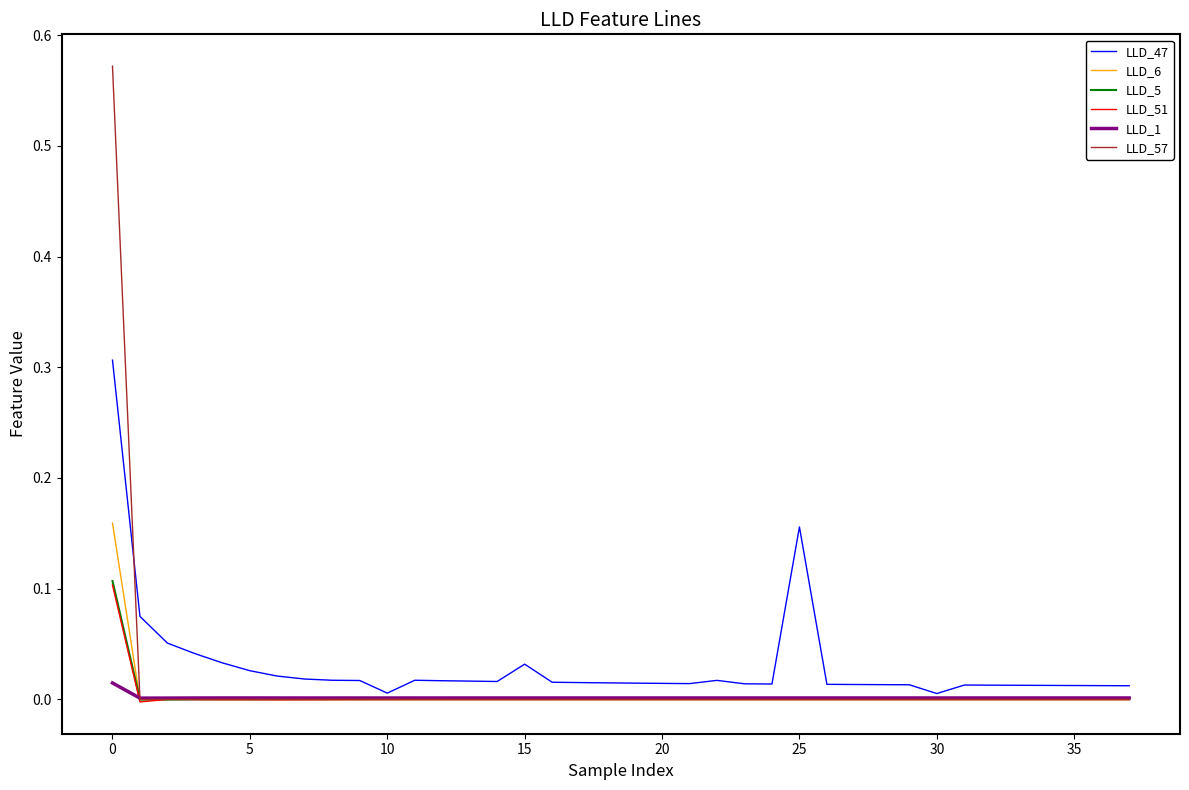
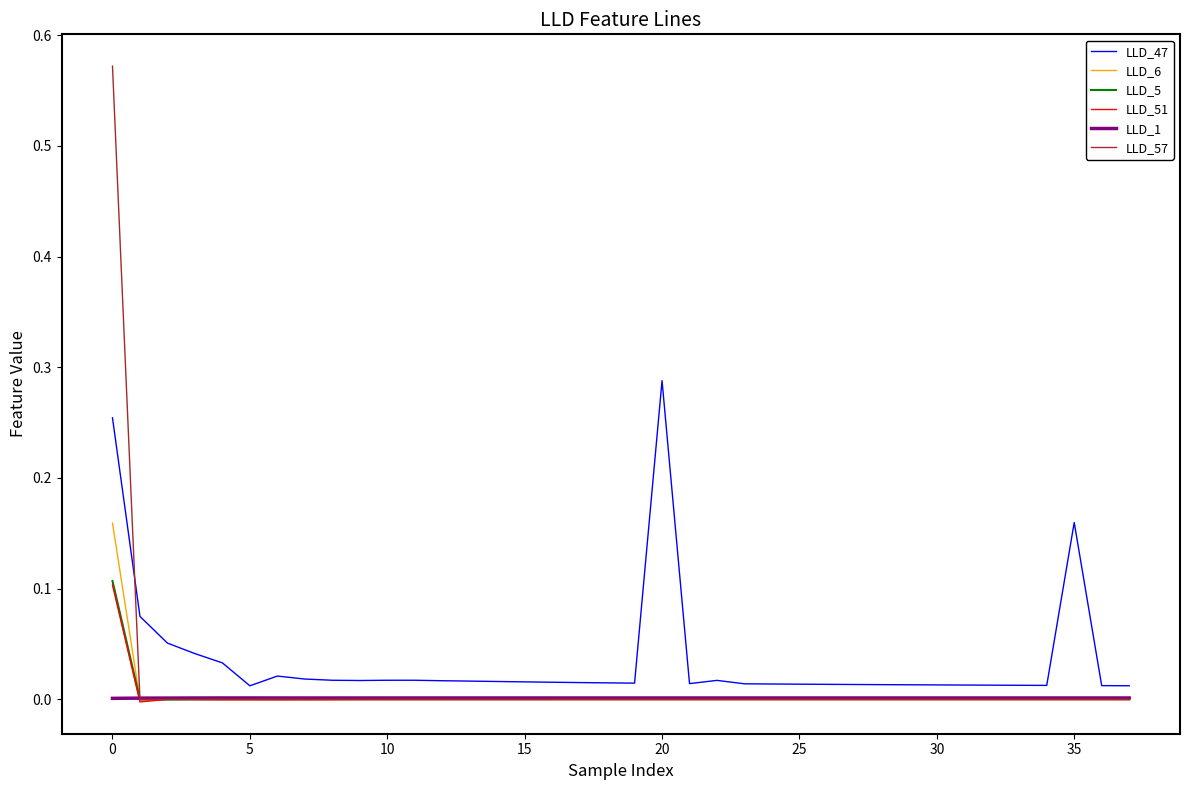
LLD_47, 0: 0.306 -> 0.254
LLD_1, 0: 0.015 -> 0.001
LLD_47, 5: 0.026 -> 0.012
LLD_47, 10: 0.006 -> 0.017
LLD_47, 15: 0.032 -> 0.016
LLD_47, 20: 0.014 -> 0.288
LLD_47, 25: 0.156 -> 0.014
LLD_47, 30: 0.005 -> 0.013
LLD_47, 35: 0.012 -> 0.160
